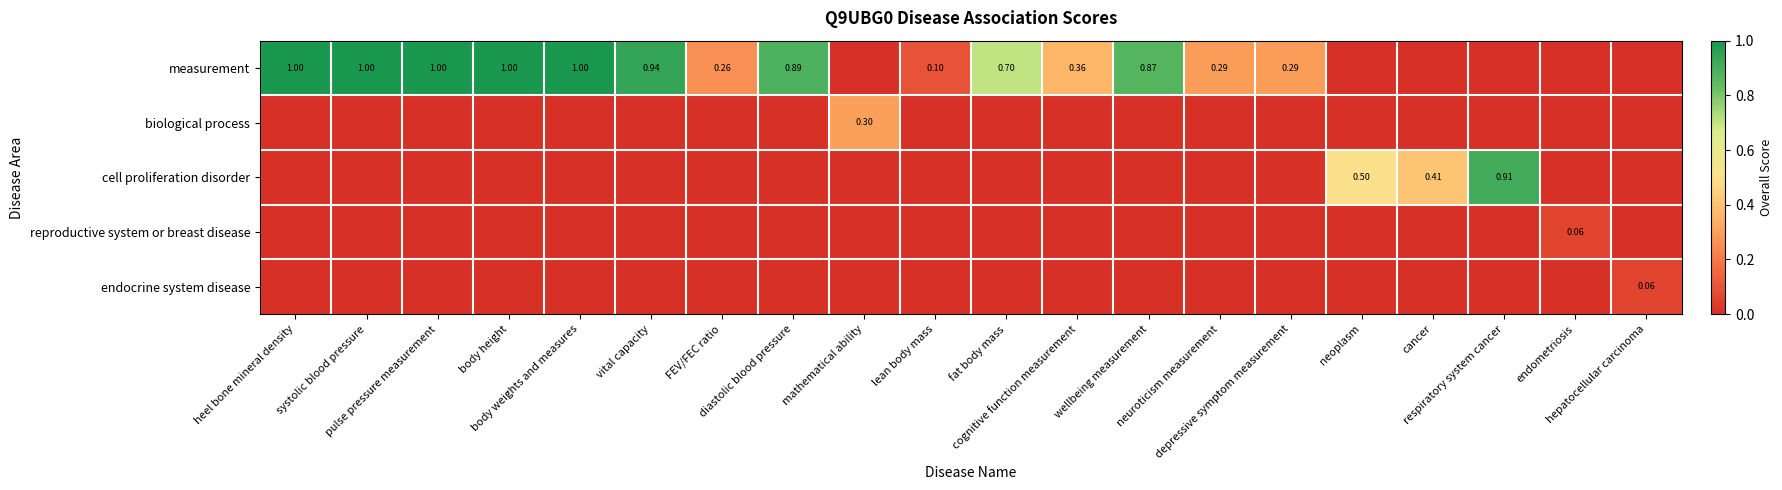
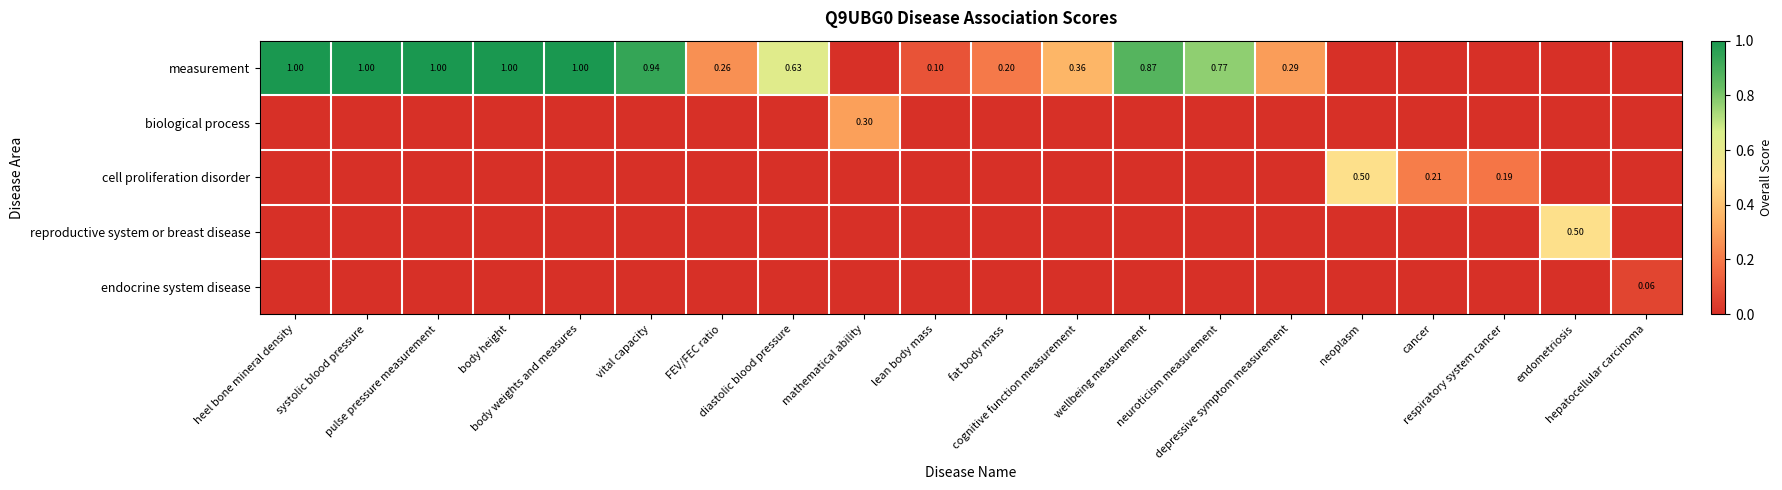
measurement, diastolic blood pressure: 0.89 -> 0.63
measurement, fat body mass: 0.70 -> 0.20
measurement, neuroticism measurement: 0.29 -> 0.77
cell proliferation disorder, cancer: 0.41 -> 0.21
cell proliferation disorder, respiratory system cancer: 0.91 -> 0.19
reproductive system or breast disease, endometriosis: 0.06 -> 0.50
